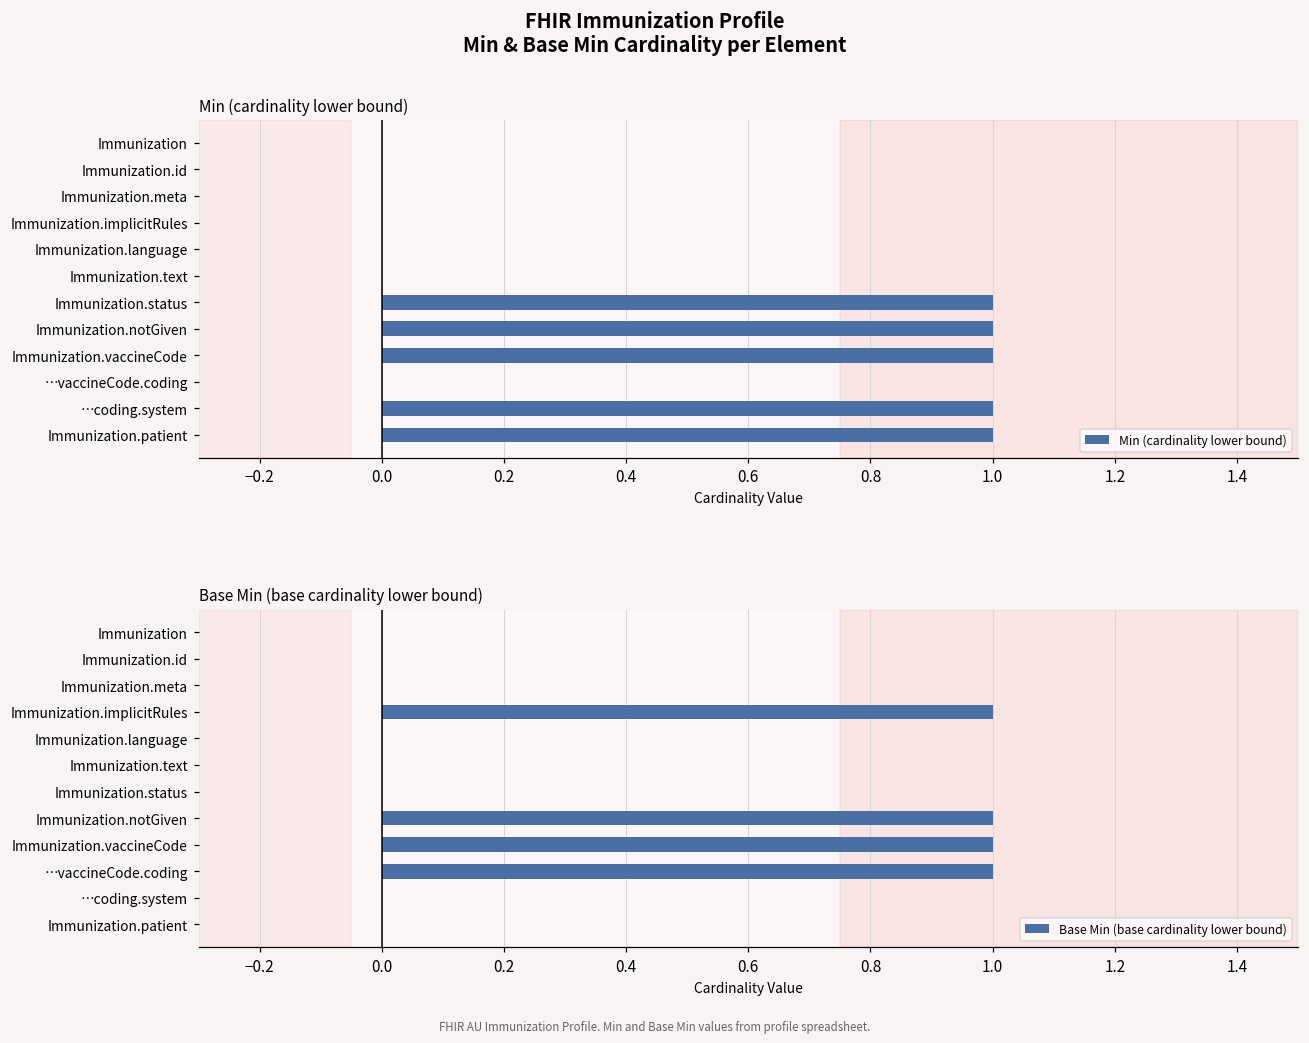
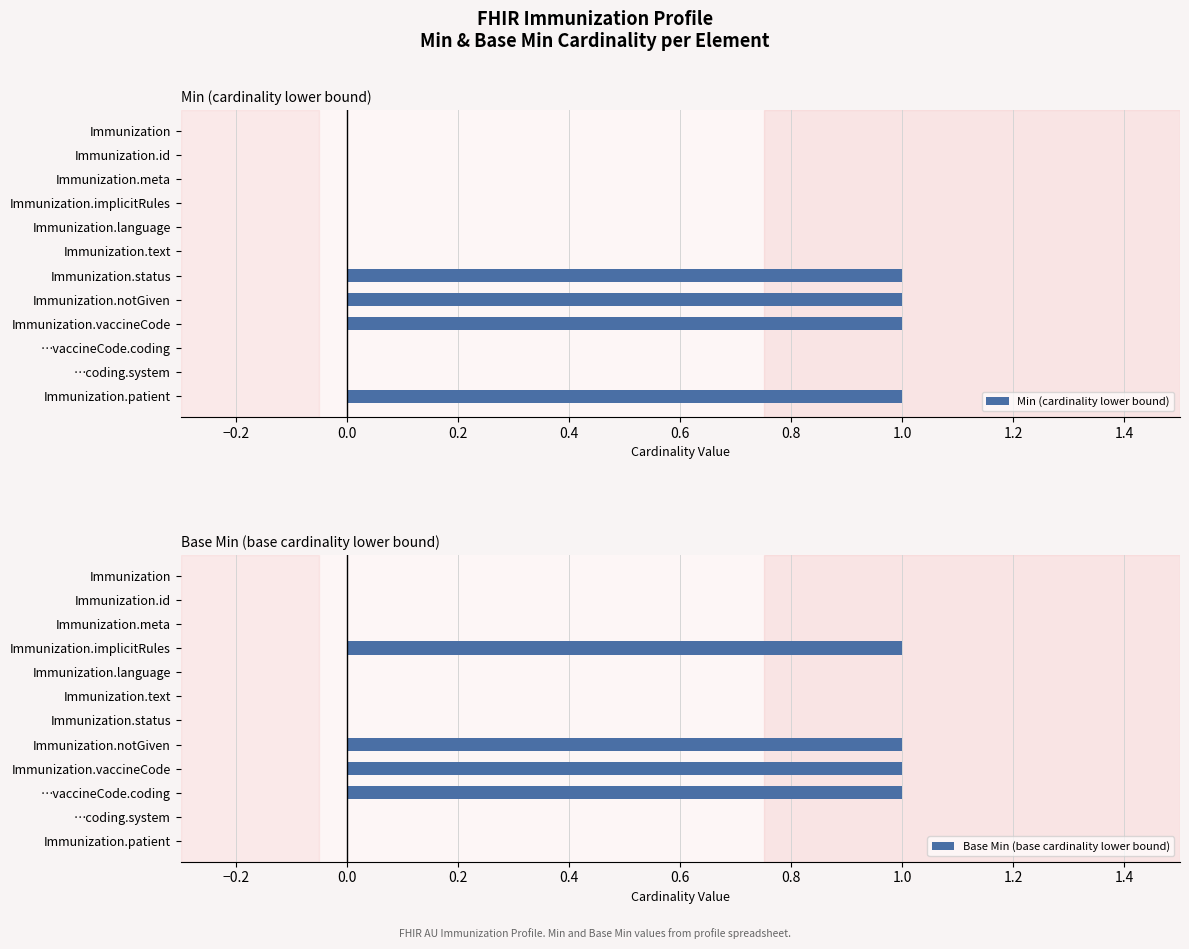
Min (cardinality lower bound), …coding.system: 1 -> 0
